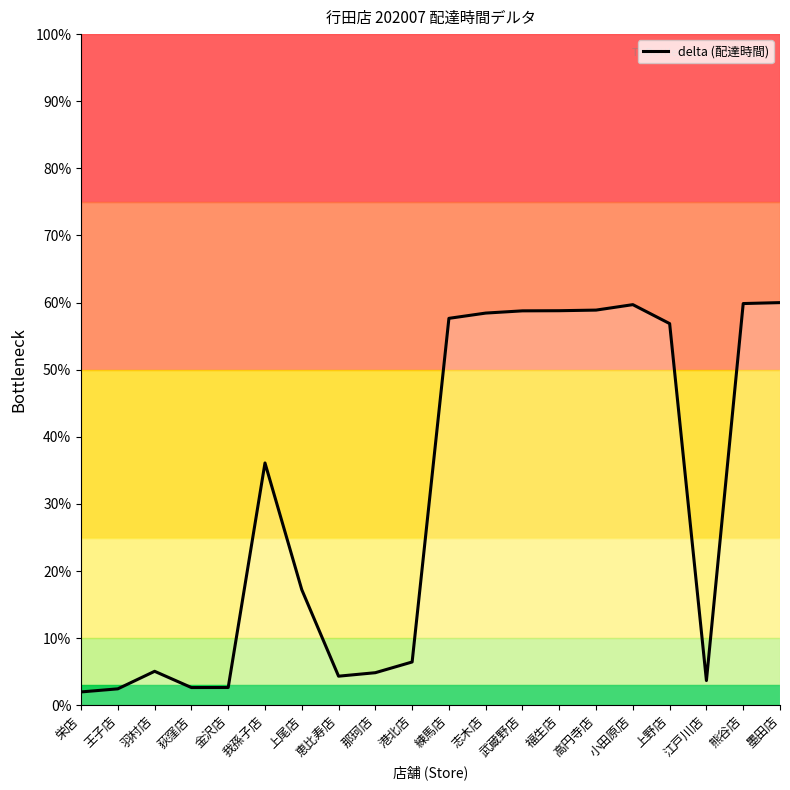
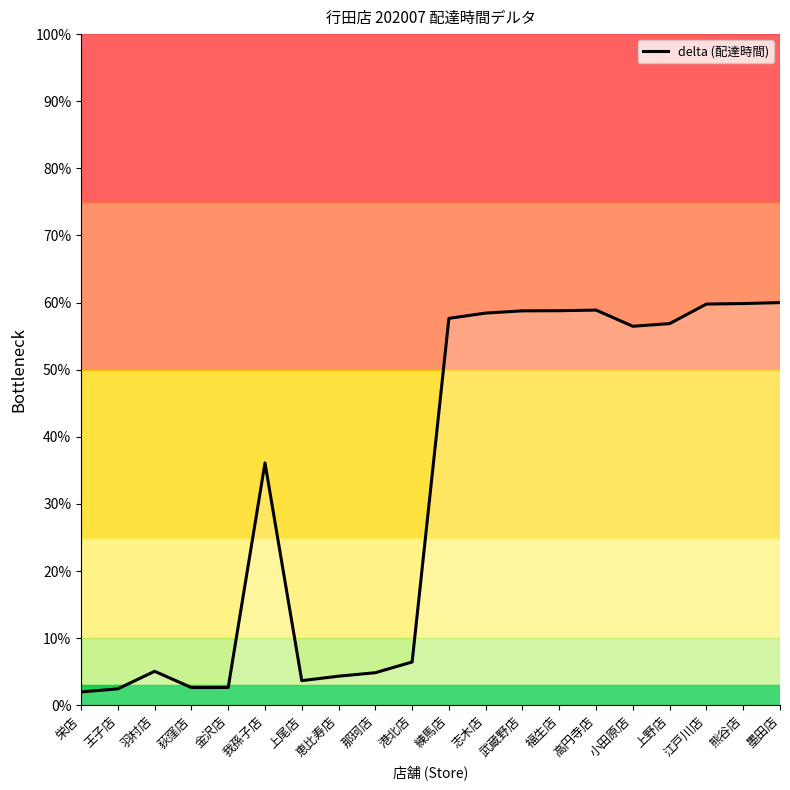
上尾店: 17% -> 4%
小田原店: 60% -> 56%
江戸川店: 4% -> 60%
